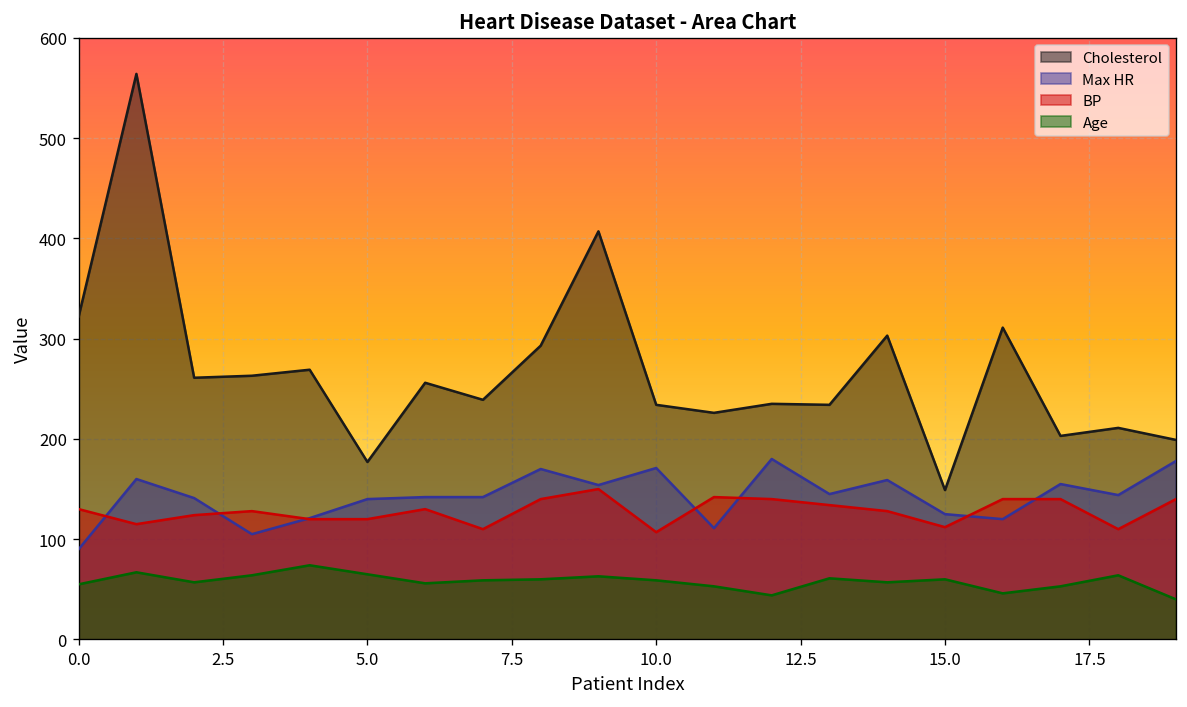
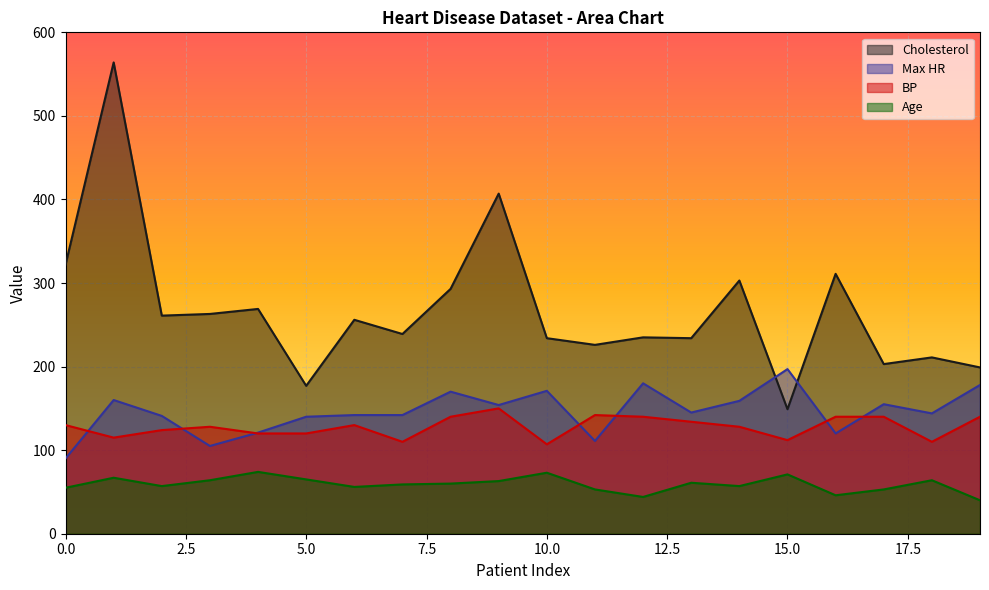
Age, 10.0: 60 -> 70
Max HR, 15.0: 130 -> 200
Age, 15.0: 60 -> 70
